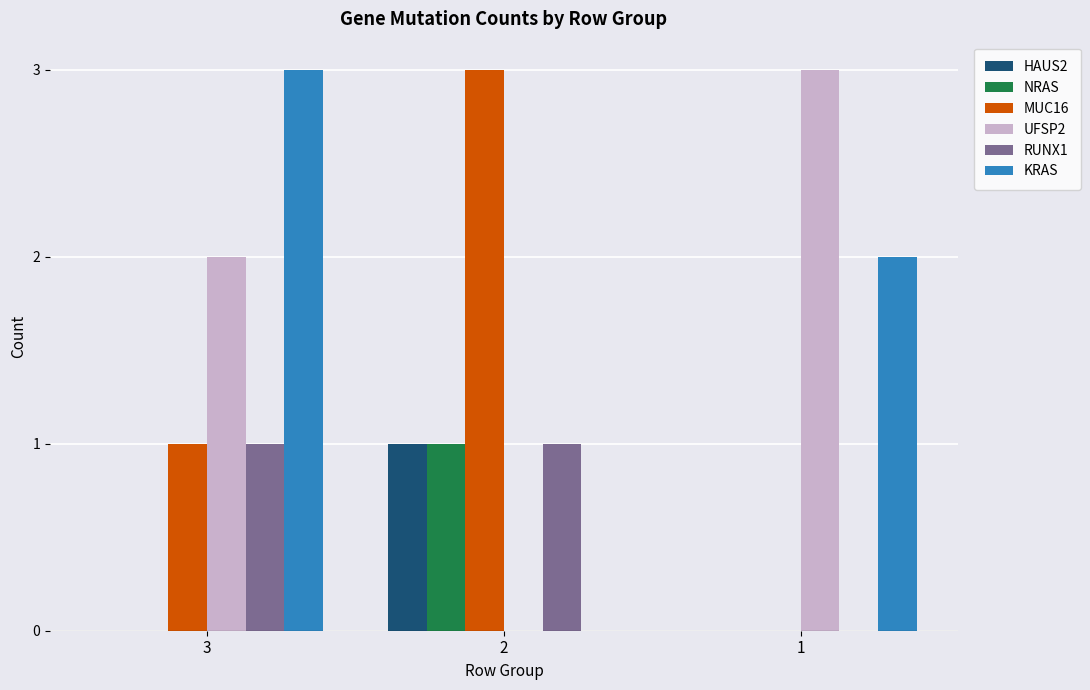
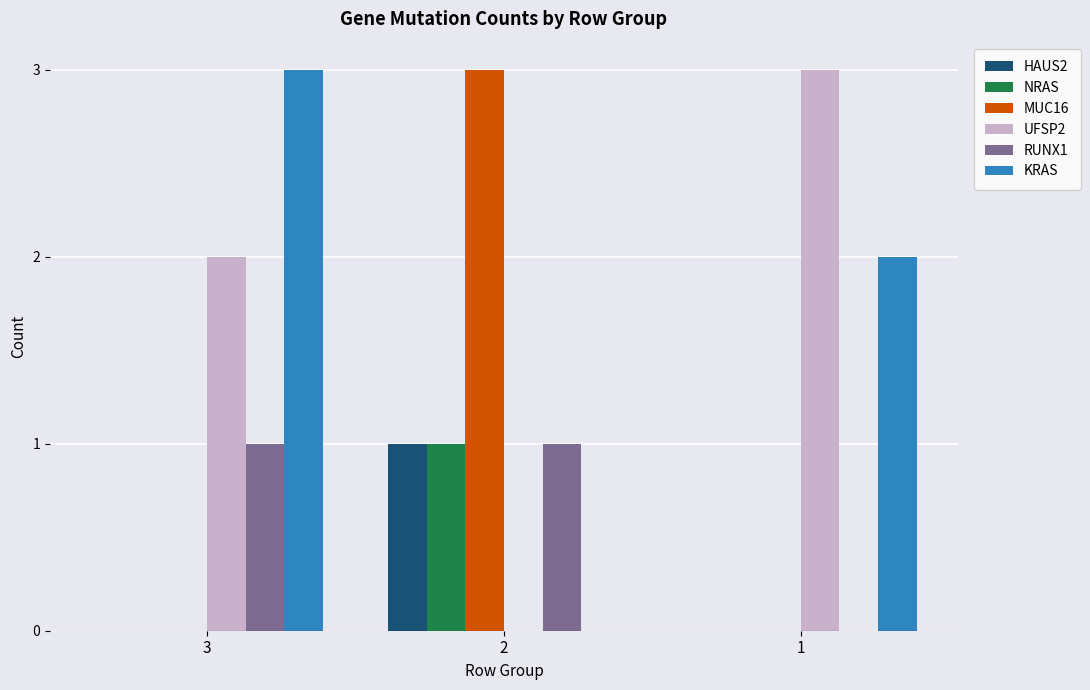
MUC16, 3: 1 -> 0
